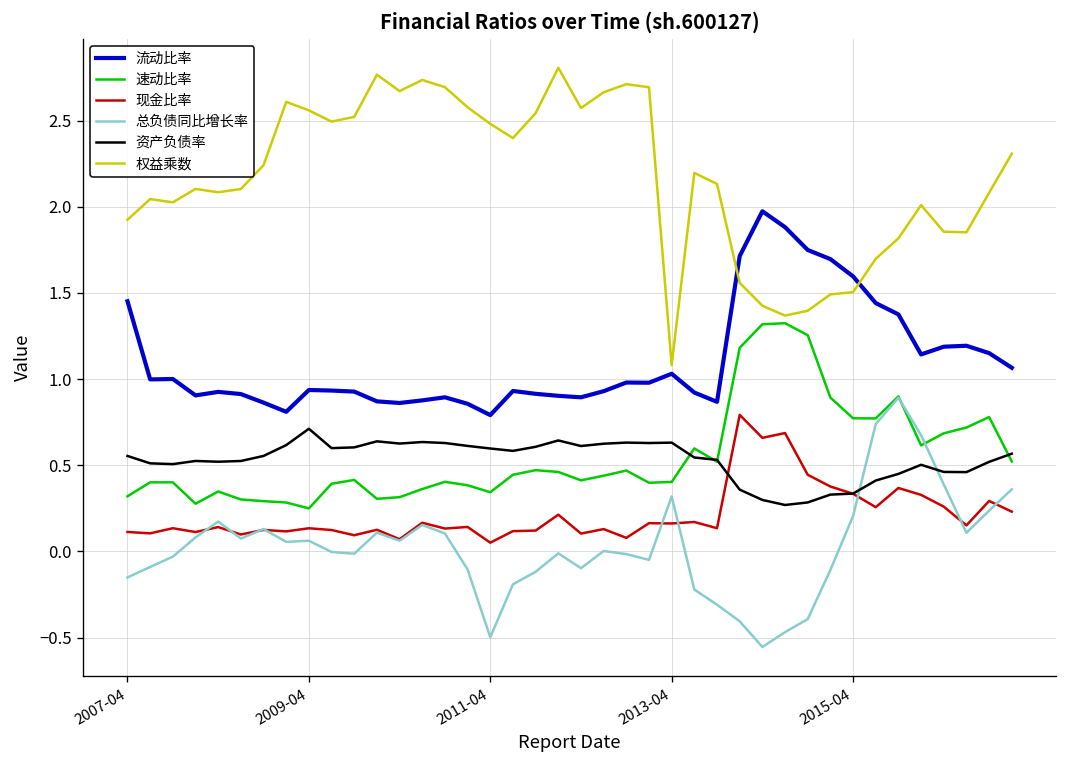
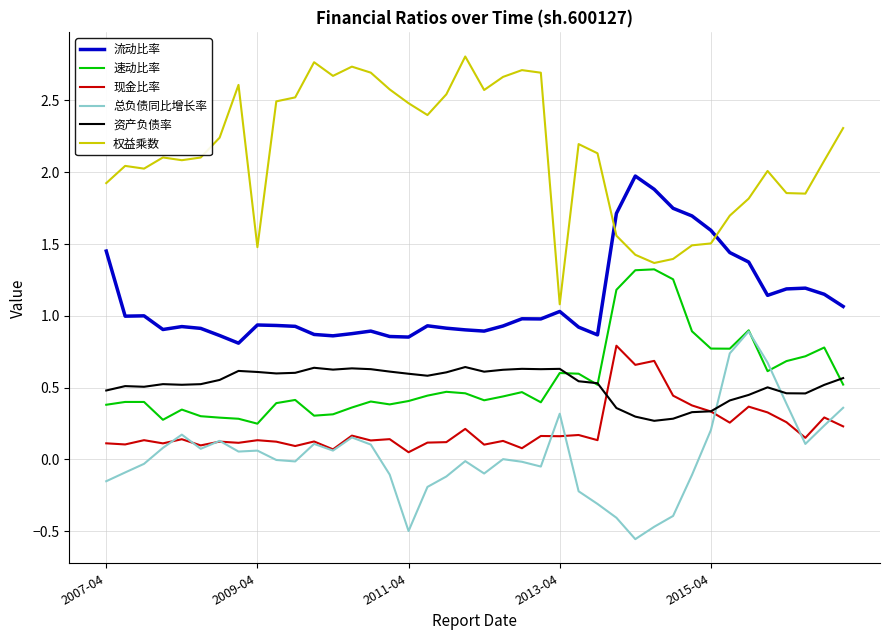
速动比率, 2007-04: 0.32 -> 0.38
资产负债率, 2007-04: 0.55 -> 0.48
资产负债率, 2009-04: 0.71 -> 0.61
权益乘数, 2009-04: 2.56 -> 1.48
流动比率, 2011-04: 0.79 -> 0.85
速动比率, 2011-04: 0.34 -> 0.41
速动比率, 2013-04: 0.40 -> 0.60
